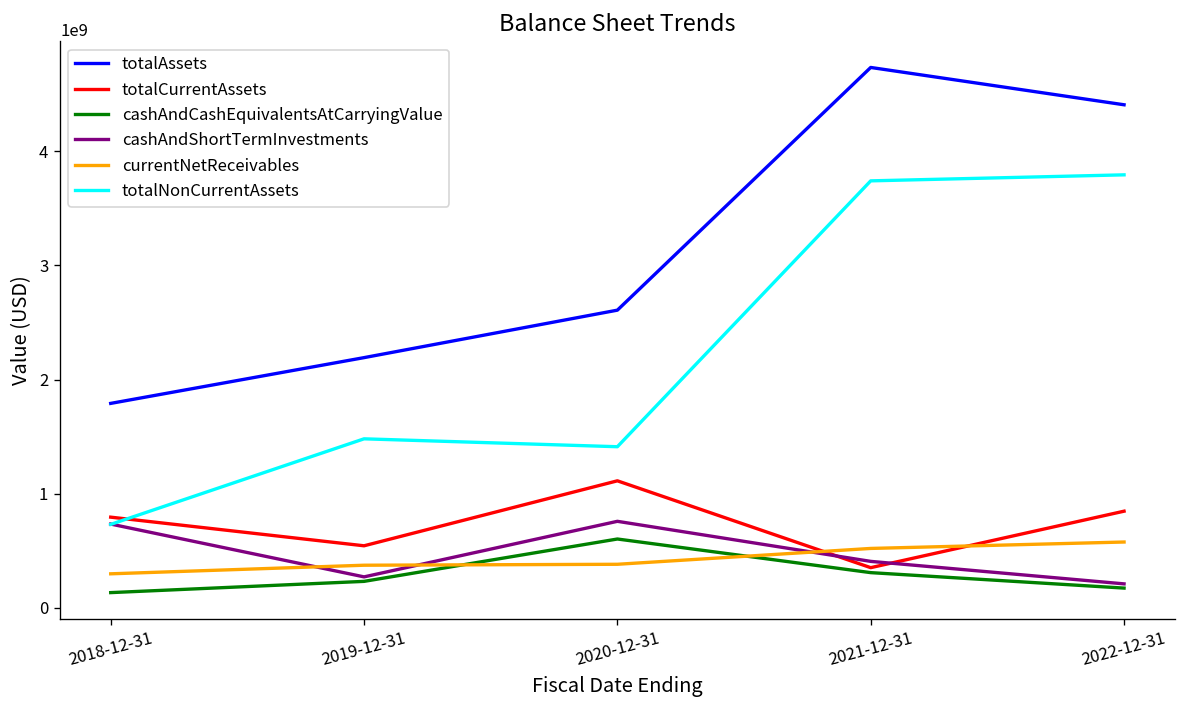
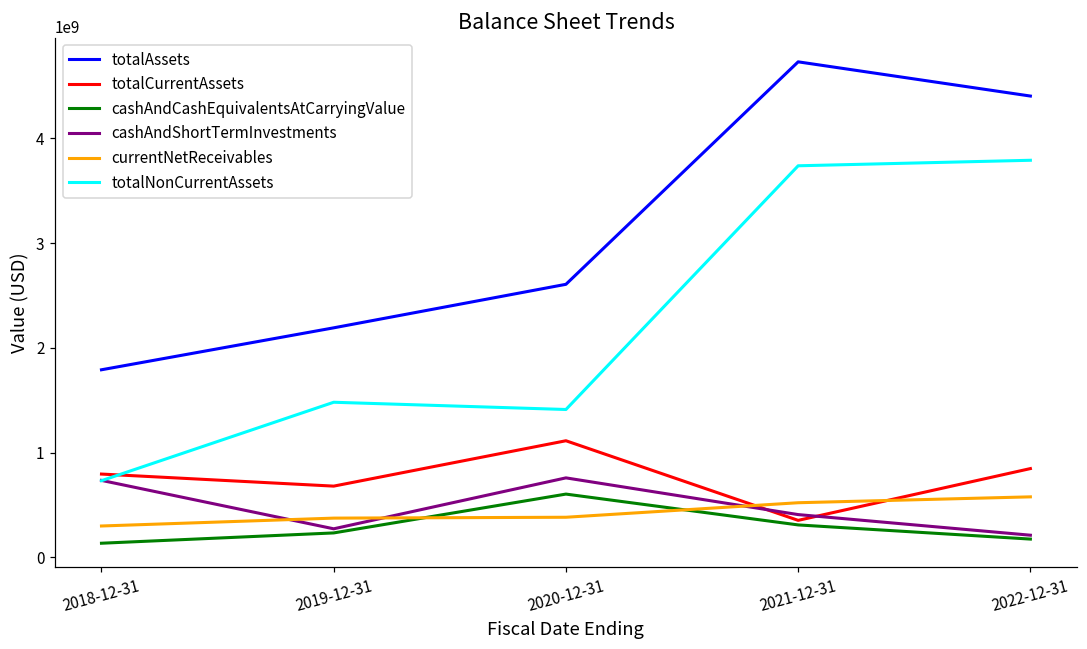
totalCurrentAssets, 2019-12-31: 500000000 -> 700000000
